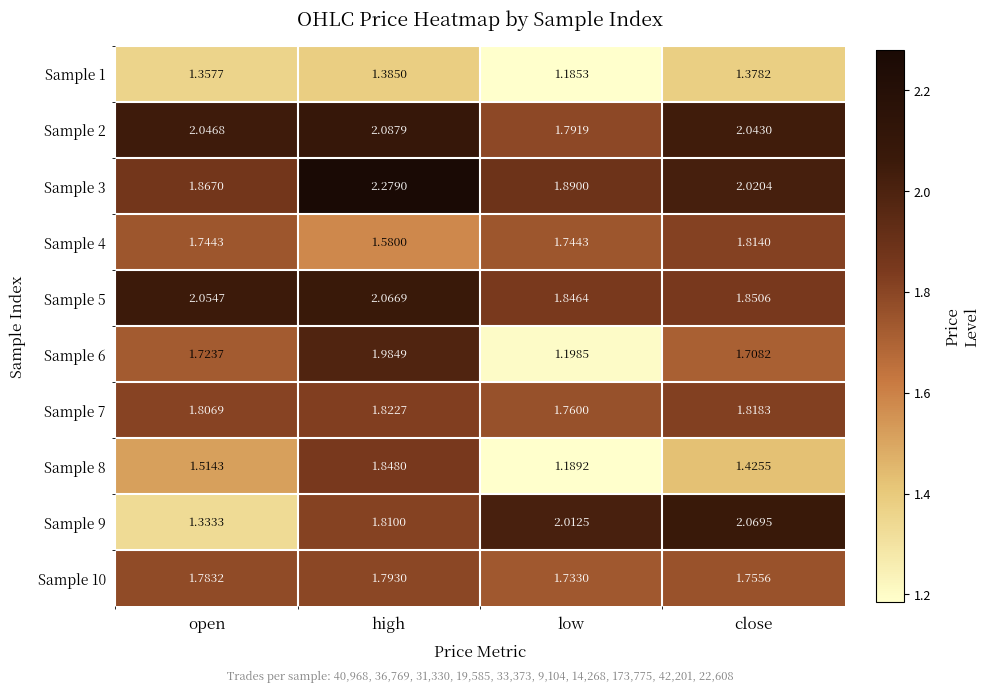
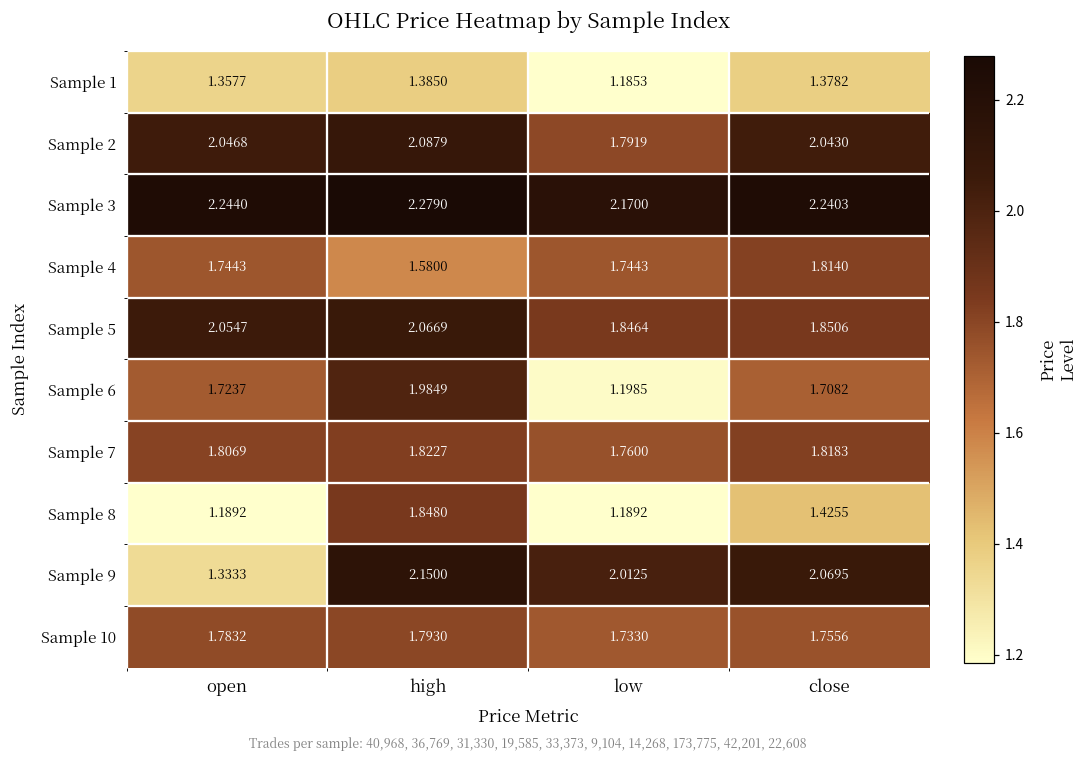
Sample 3, open: 1.8670 -> 2.2440
Sample 3, low: 1.8900 -> 2.1700
Sample 3, close: 2.0204 -> 2.2403
Sample 8, open: 1.5143 -> 1.1892
Sample 9, high: 1.8100 -> 2.1500
